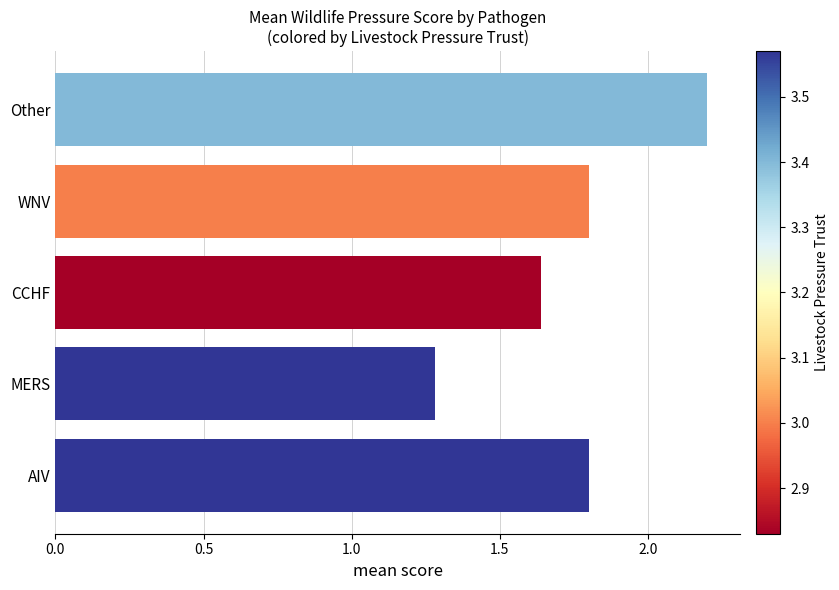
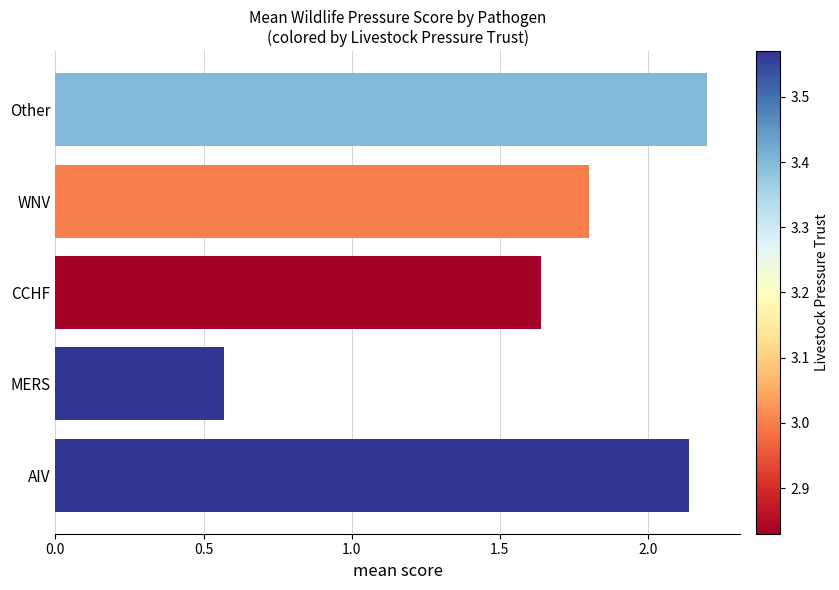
MERS: 1.28 -> 0.57
AIV: 1.80 -> 2.14
